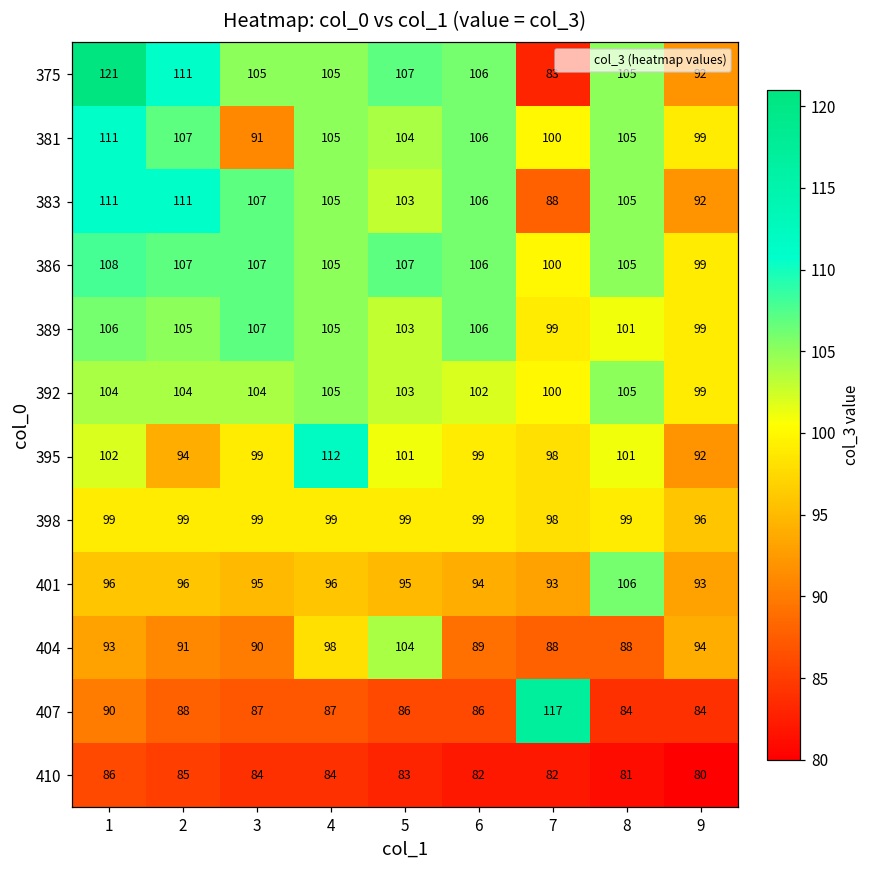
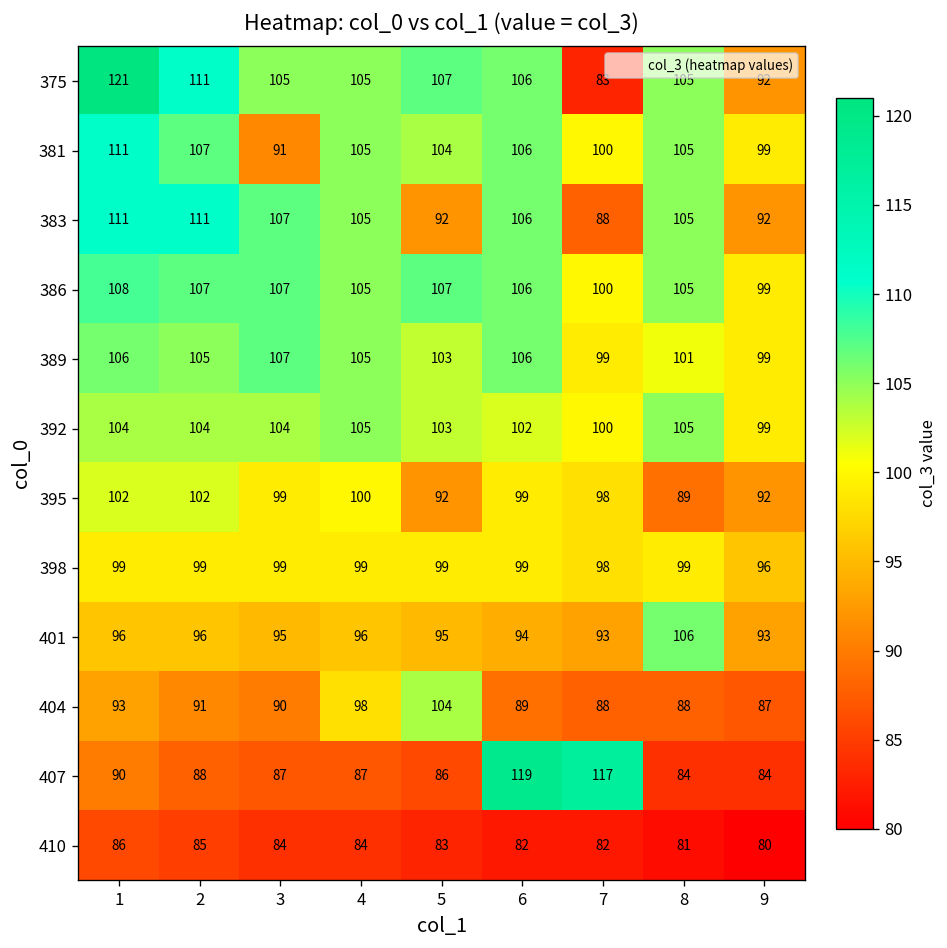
383, 5: 103 -> 92
395, 2: 94 -> 102
395, 4: 112 -> 100
395, 5: 101 -> 92
395, 8: 101 -> 89
404, 9: 94 -> 87
407, 6: 86 -> 119
